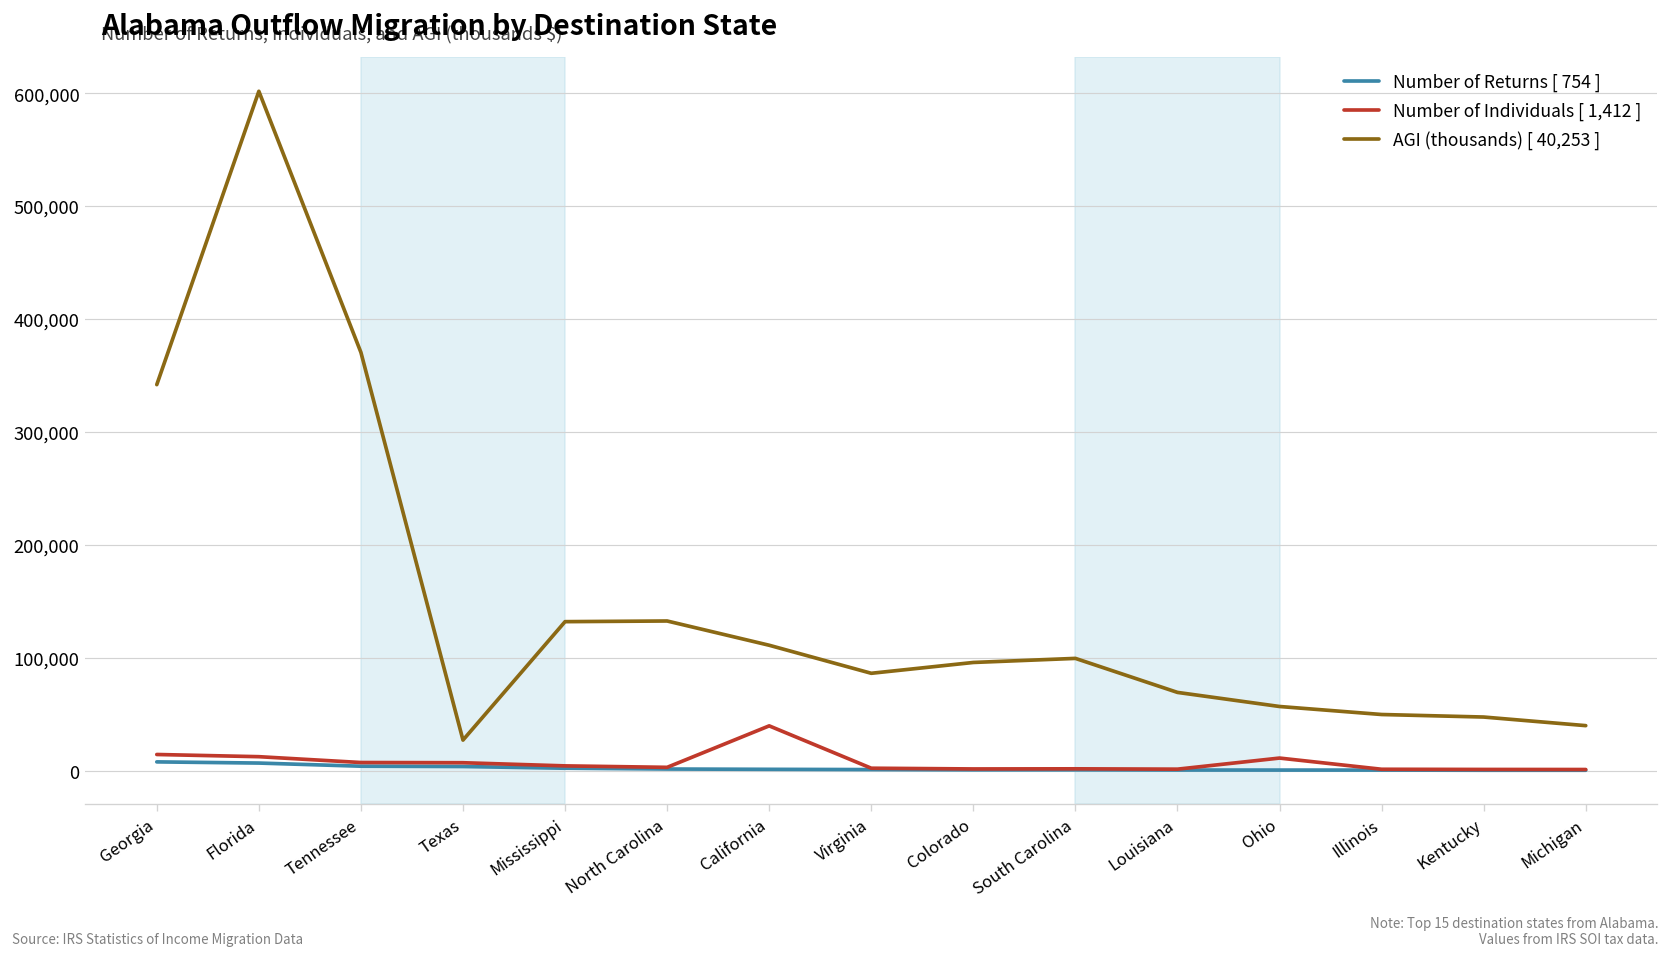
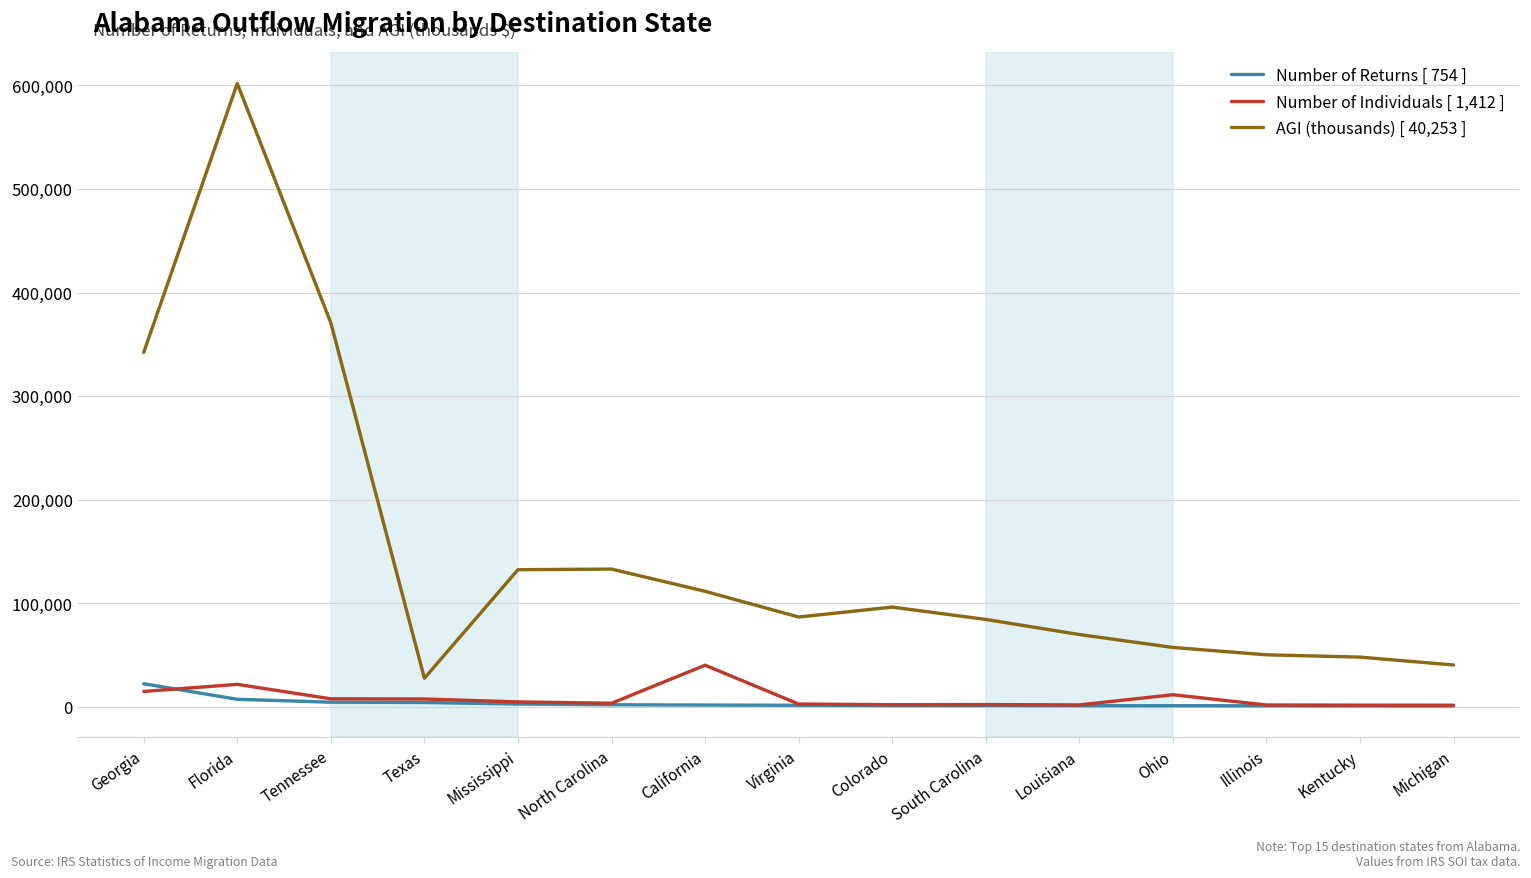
Number of Returns [ 754 ], Georgia: 10,000 -> 20,000
Number of Individuals [ 1,412 ], Florida: 10,000 -> 20,000
AGI (thousands) [ 40,253 ], South Carolina: 100,000 -> 80,000
